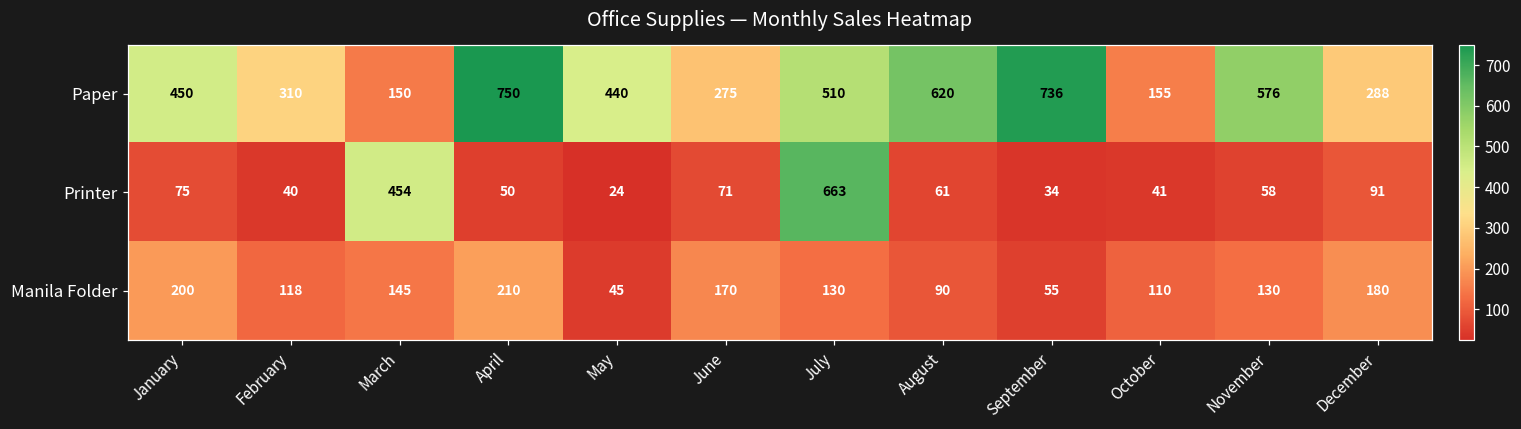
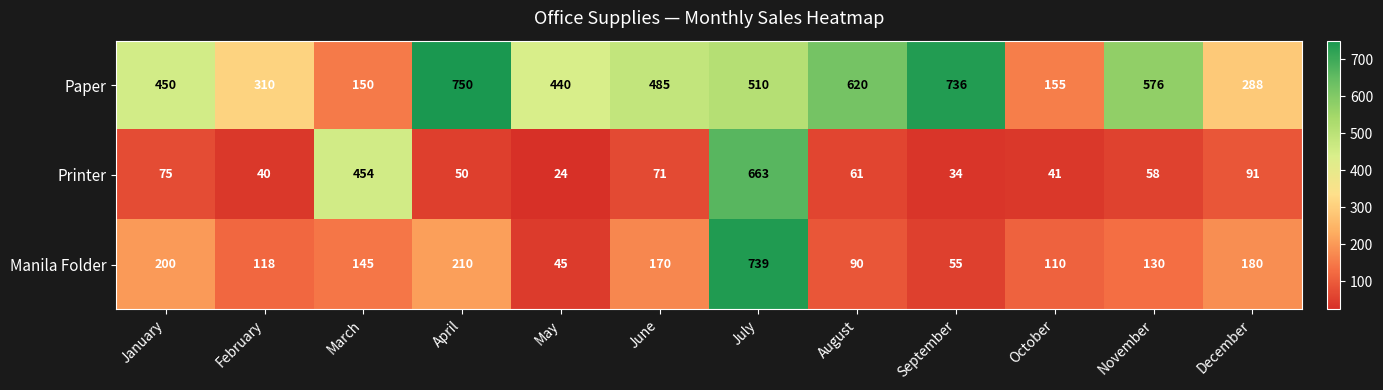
Paper, June: 275 -> 485
Manila Folder, July: 130 -> 739
